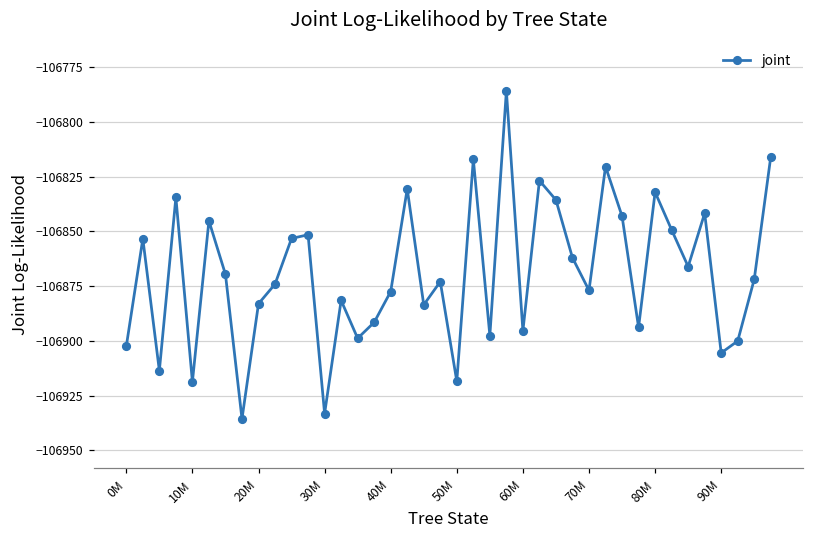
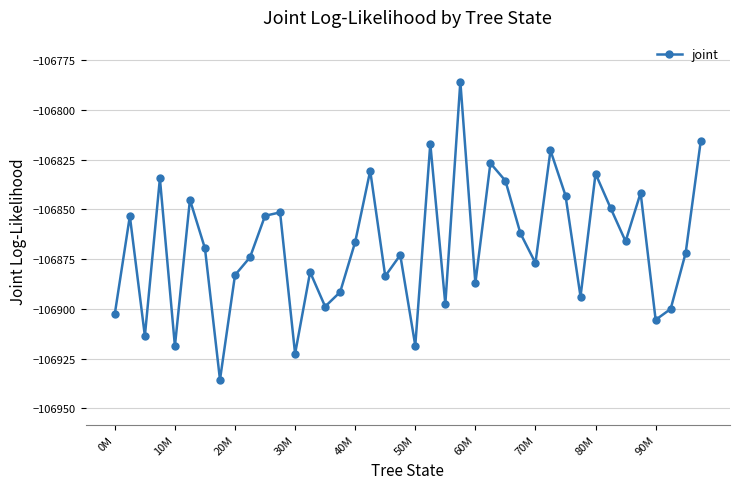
30M: -106933 -> -106923
40M: -106877 -> -106866
60M: -106895 -> -106887
